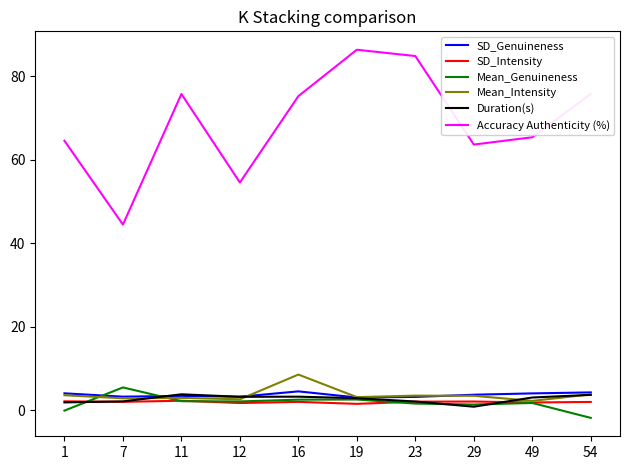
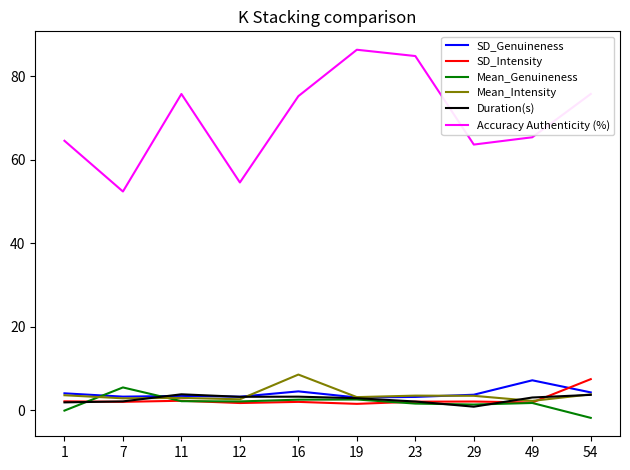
Accuracy Authenticity (%), 7: 44 -> 52
SD_Genuineness, 49: 4 -> 7
SD_Intensity, 54: 2 -> 7
